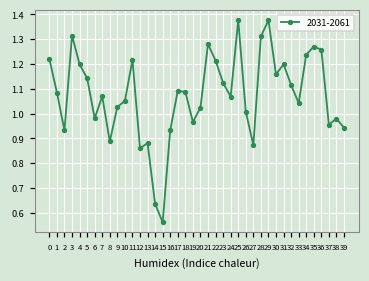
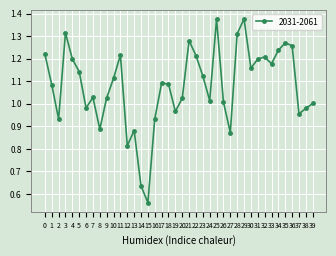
7: 1.07 -> 1.03
10: 1.05 -> 1.11
12: 0.86 -> 0.81
24: 1.07 -> 1.01
32: 1.12 -> 1.21
33: 1.04 -> 1.18
39: 0.94 -> 1.00
